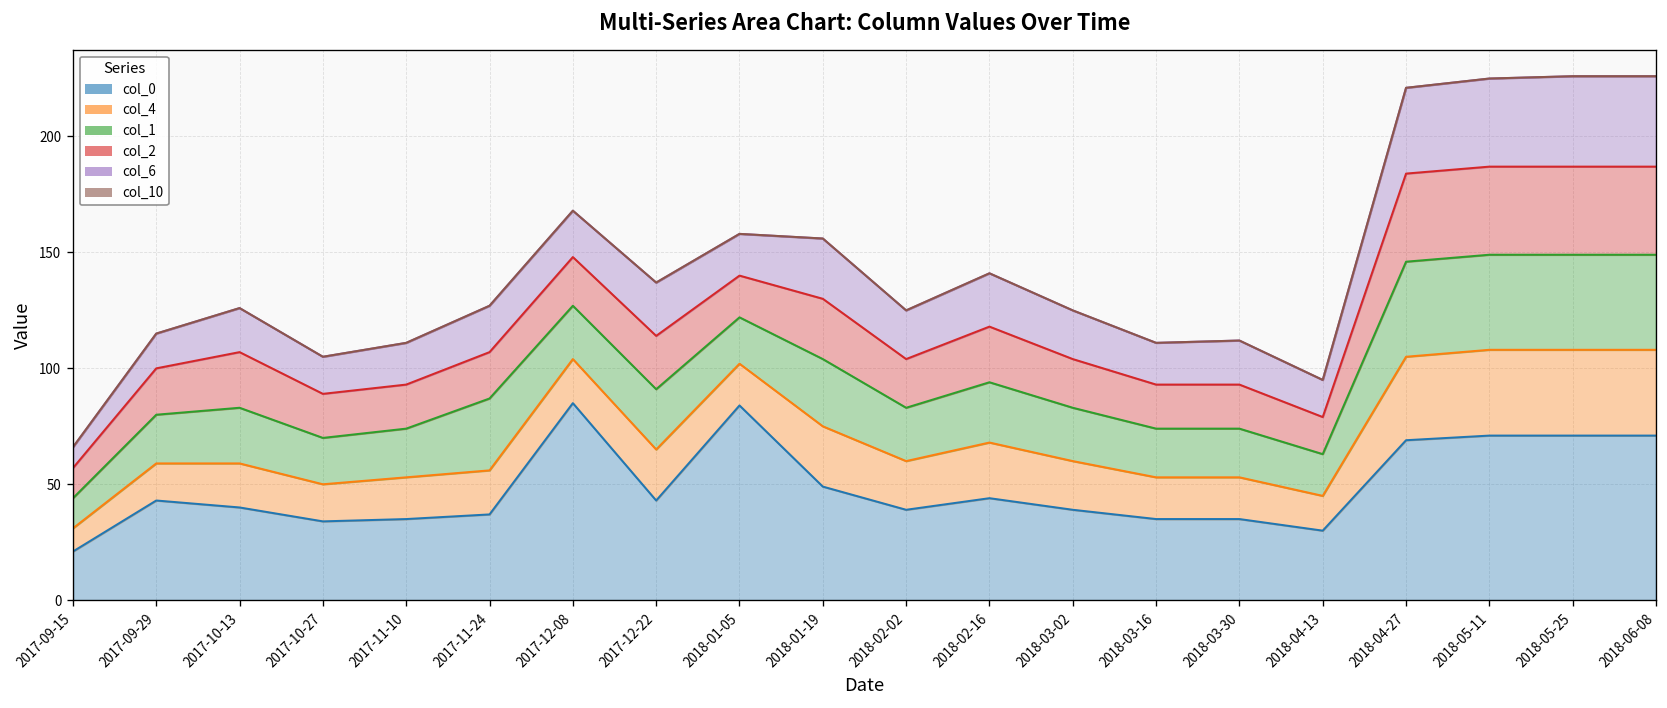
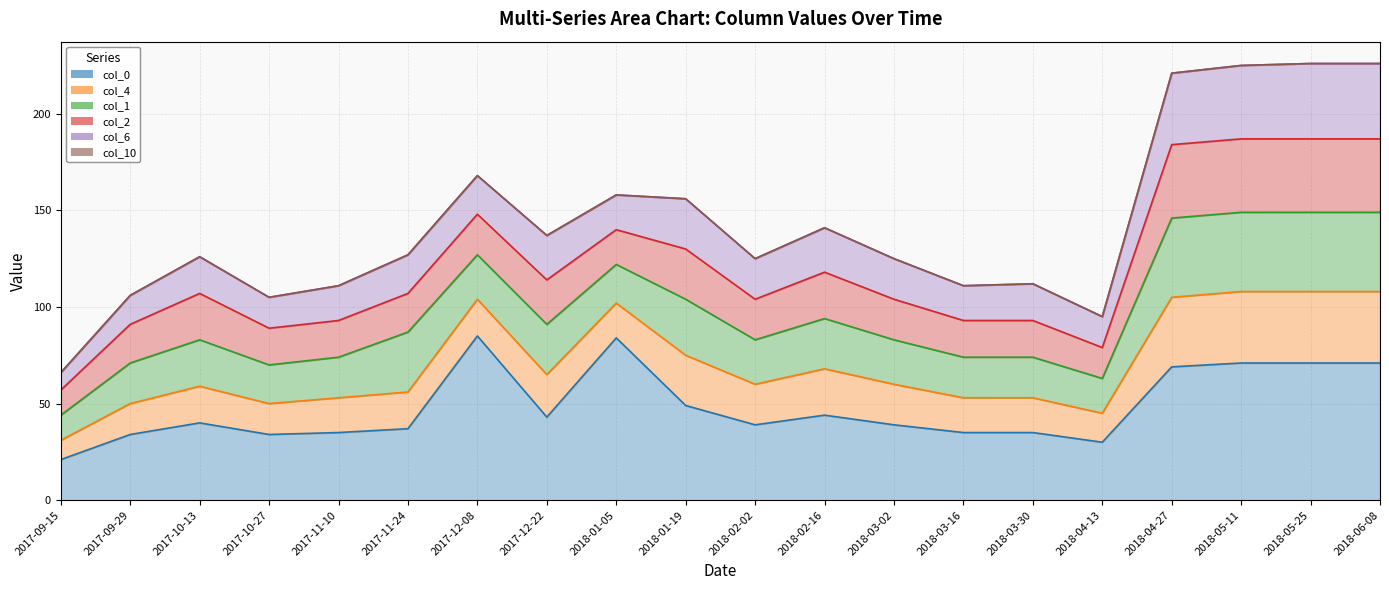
col_0, 2017-09-29: 43 -> 34
